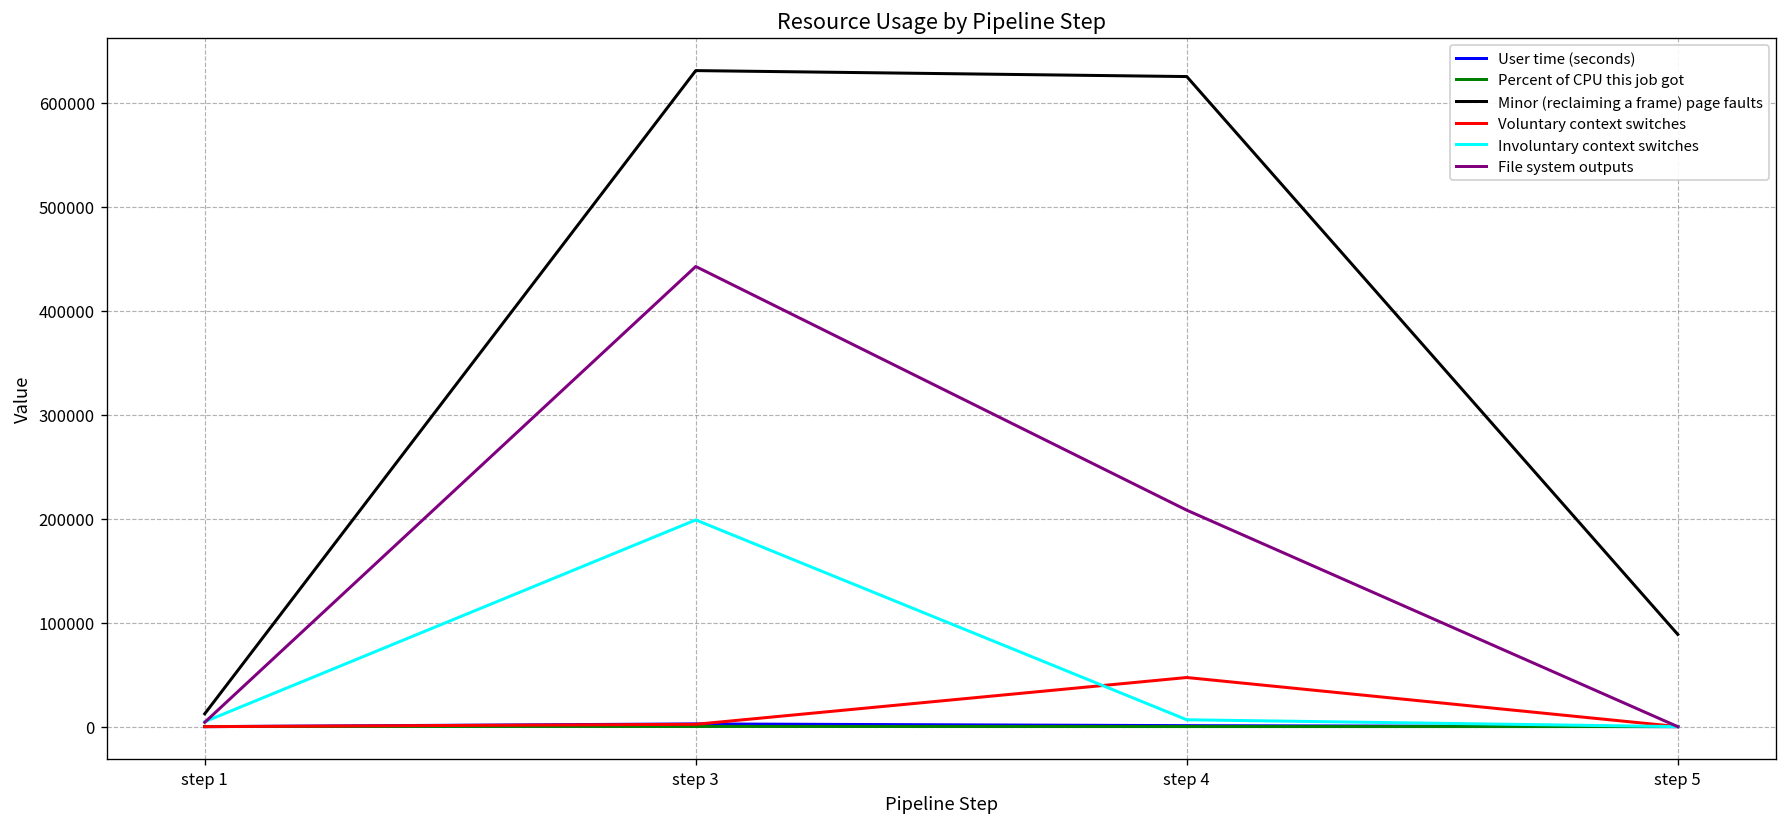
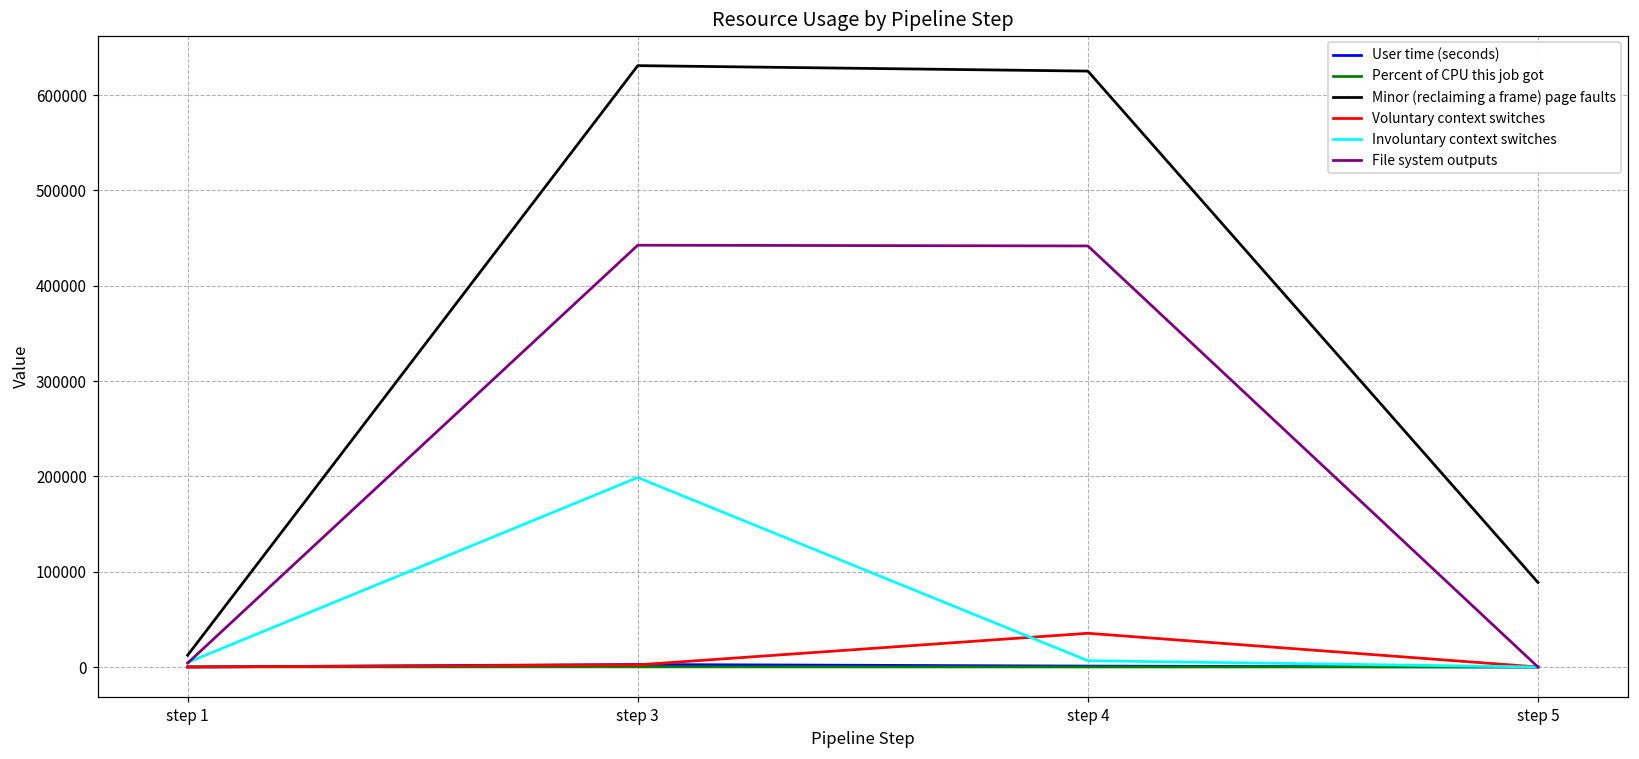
Voluntary context switches, step 4: 50000 -> 40000
File system outputs, step 4: 210000 -> 440000
